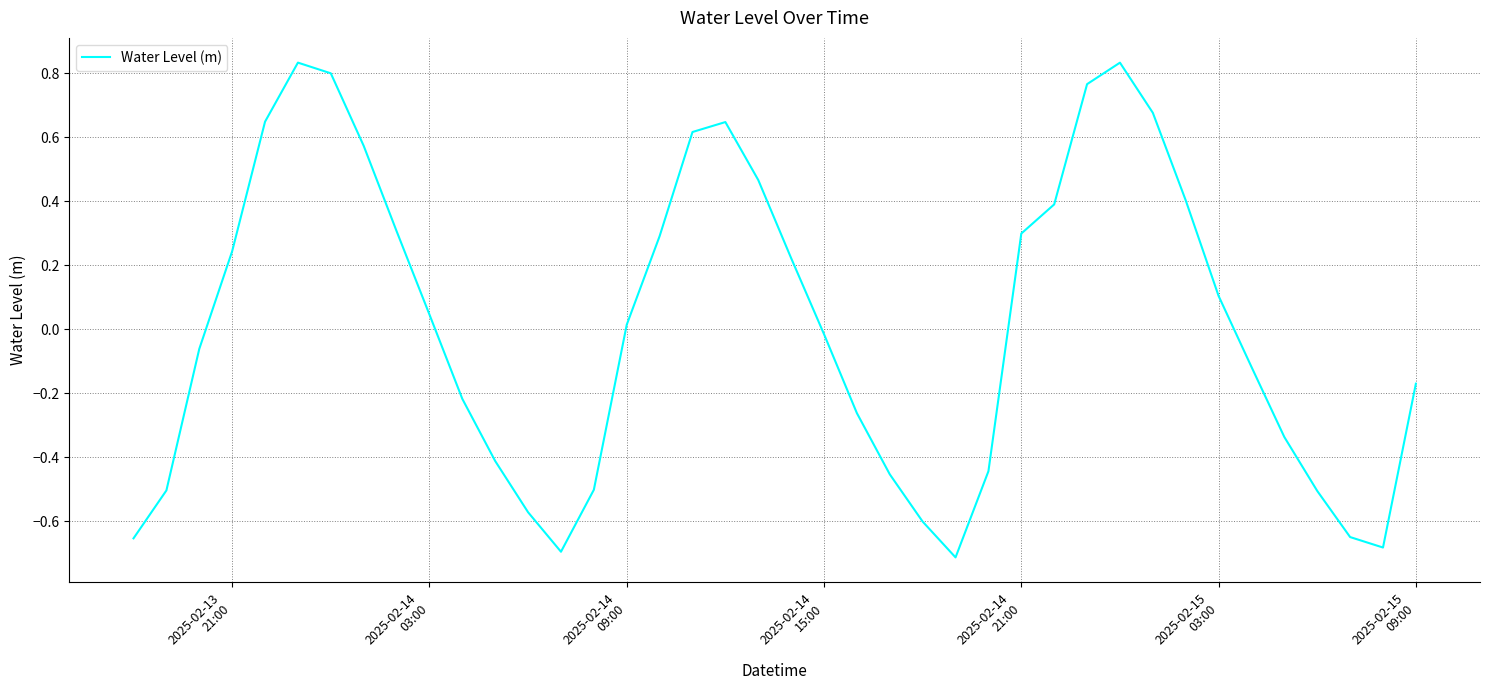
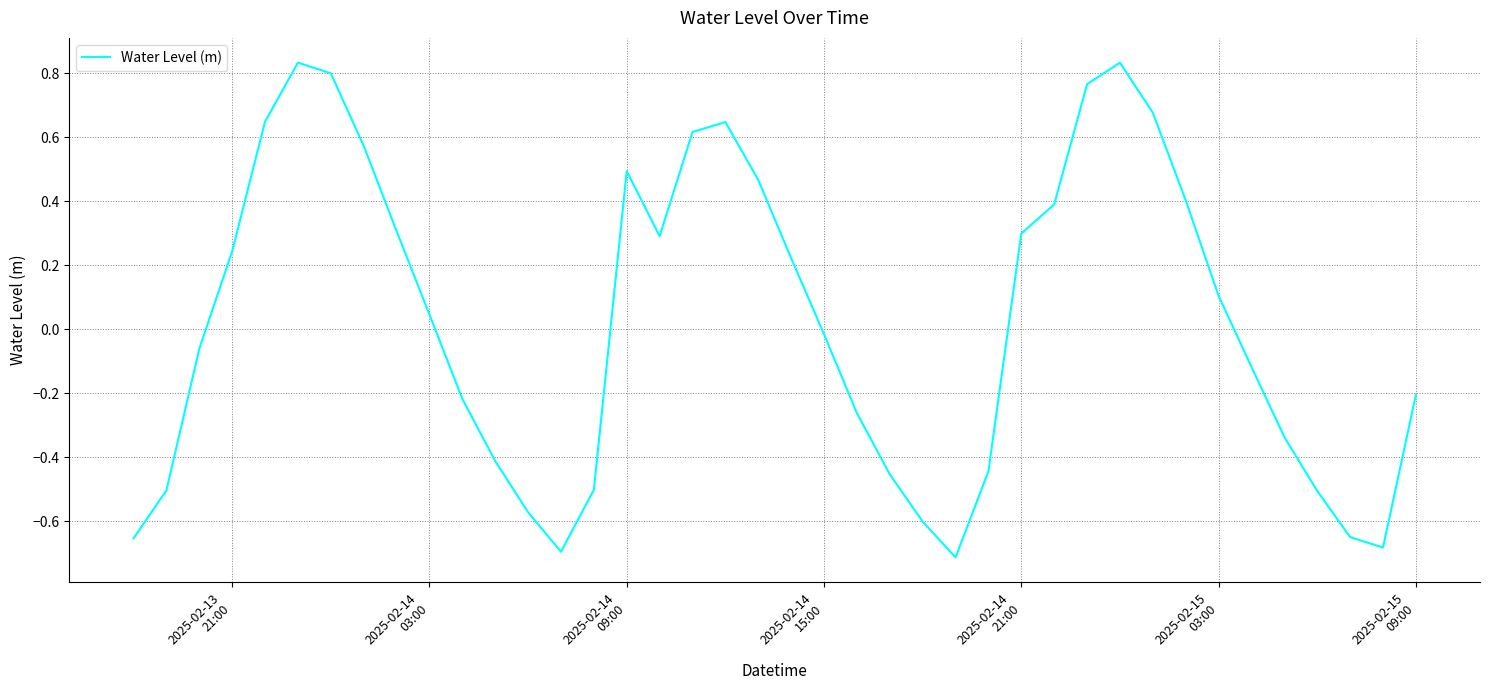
2025-02-14 09:00: 0.01 -> 0.49
2025-02-15 09:00: -0.17 -> -0.21
